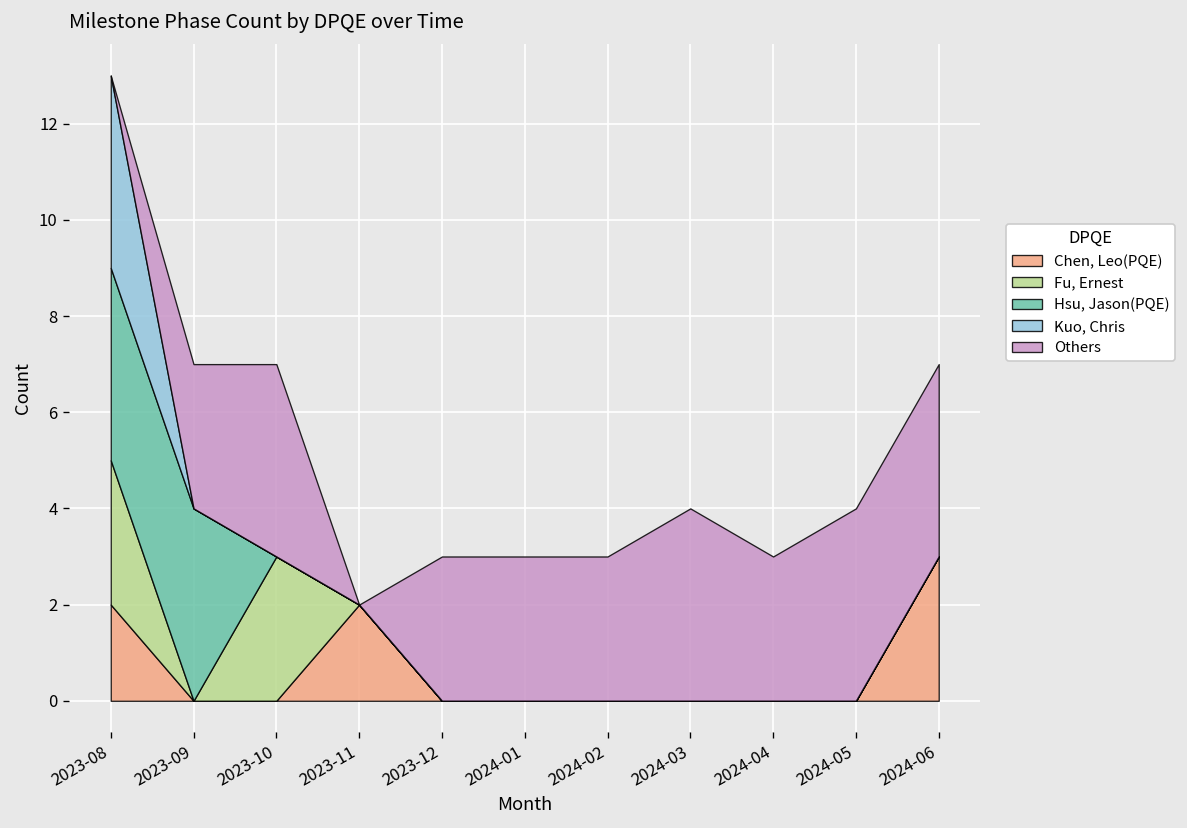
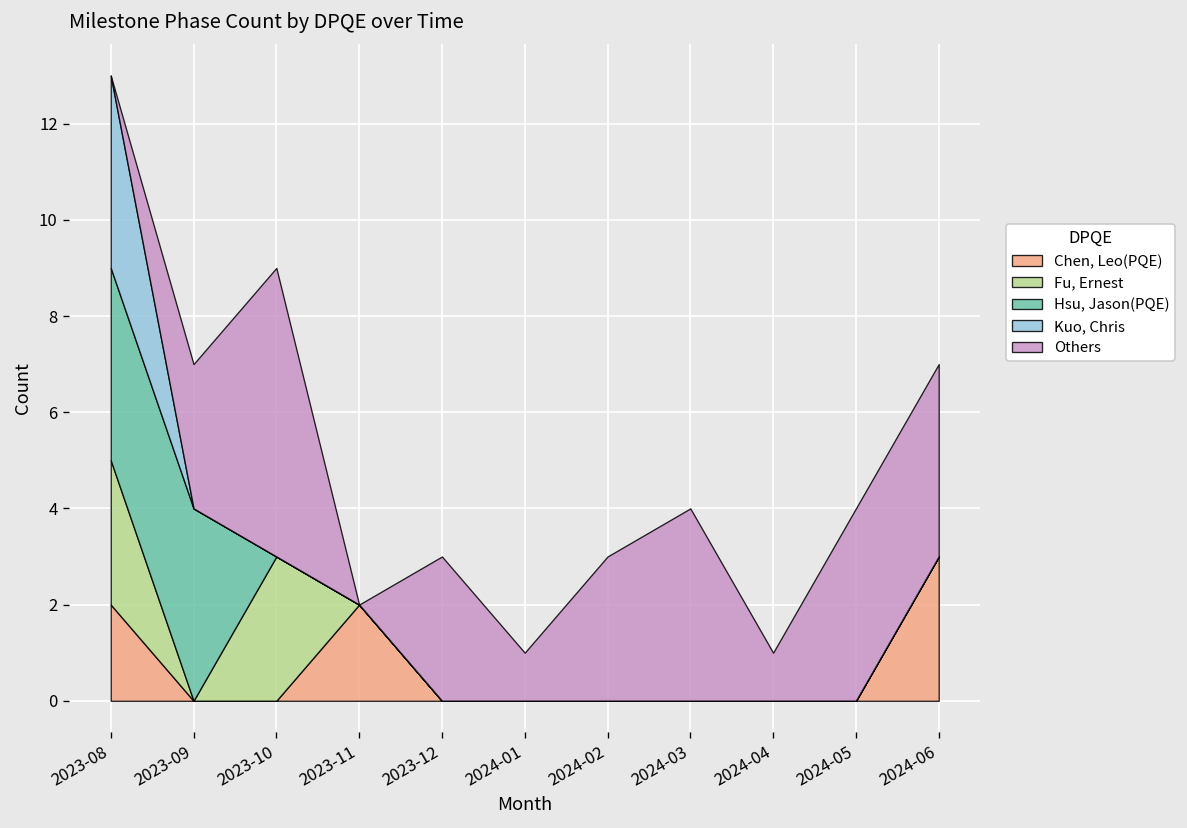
Others, 2023-10: 4 -> 6
Others, 2024-01: 3 -> 1
Others, 2024-04: 3 -> 1
